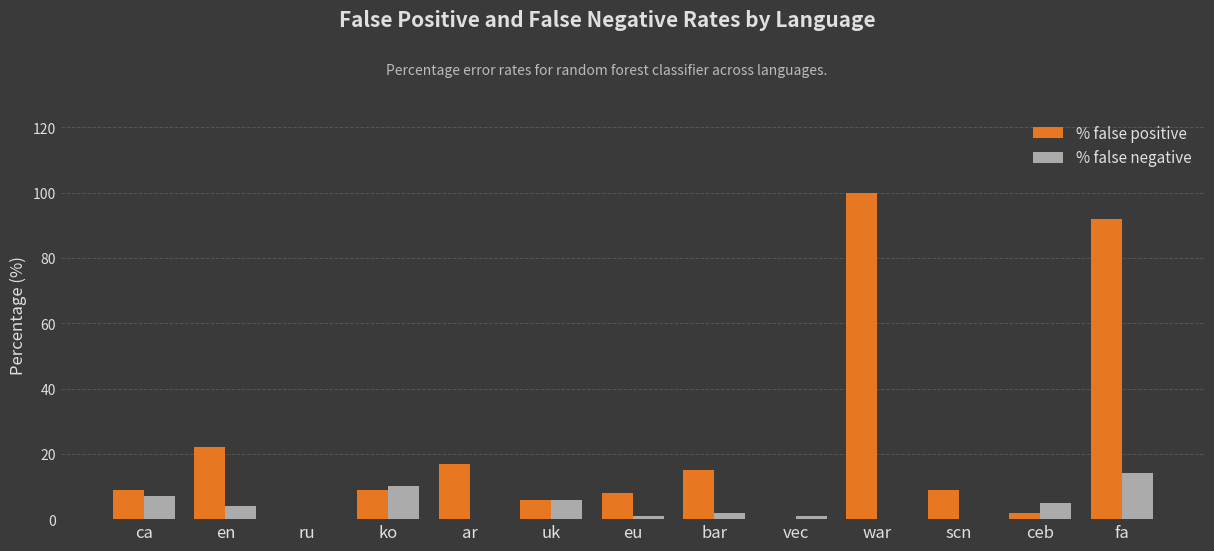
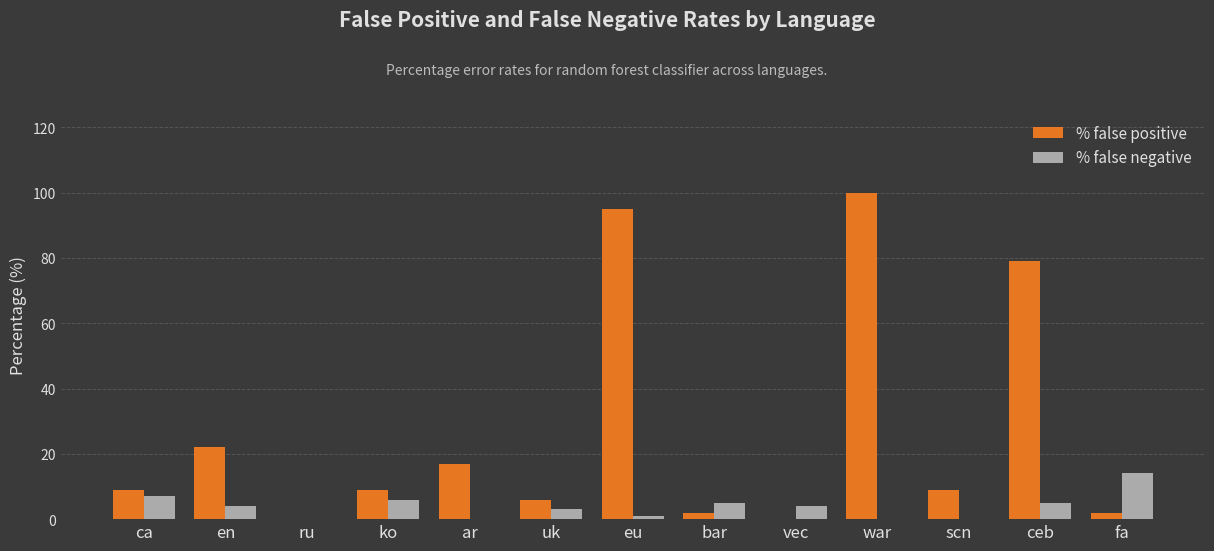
% false negative, ko: 10 -> 6
% false negative, uk: 6 -> 3
% false positive, eu: 8 -> 95
% false positive, bar: 15 -> 2
% false negative, bar: 2 -> 5
% false negative, vec: 1 -> 4
% false positive, ceb: 2 -> 79
% false positive, fa: 92 -> 2
